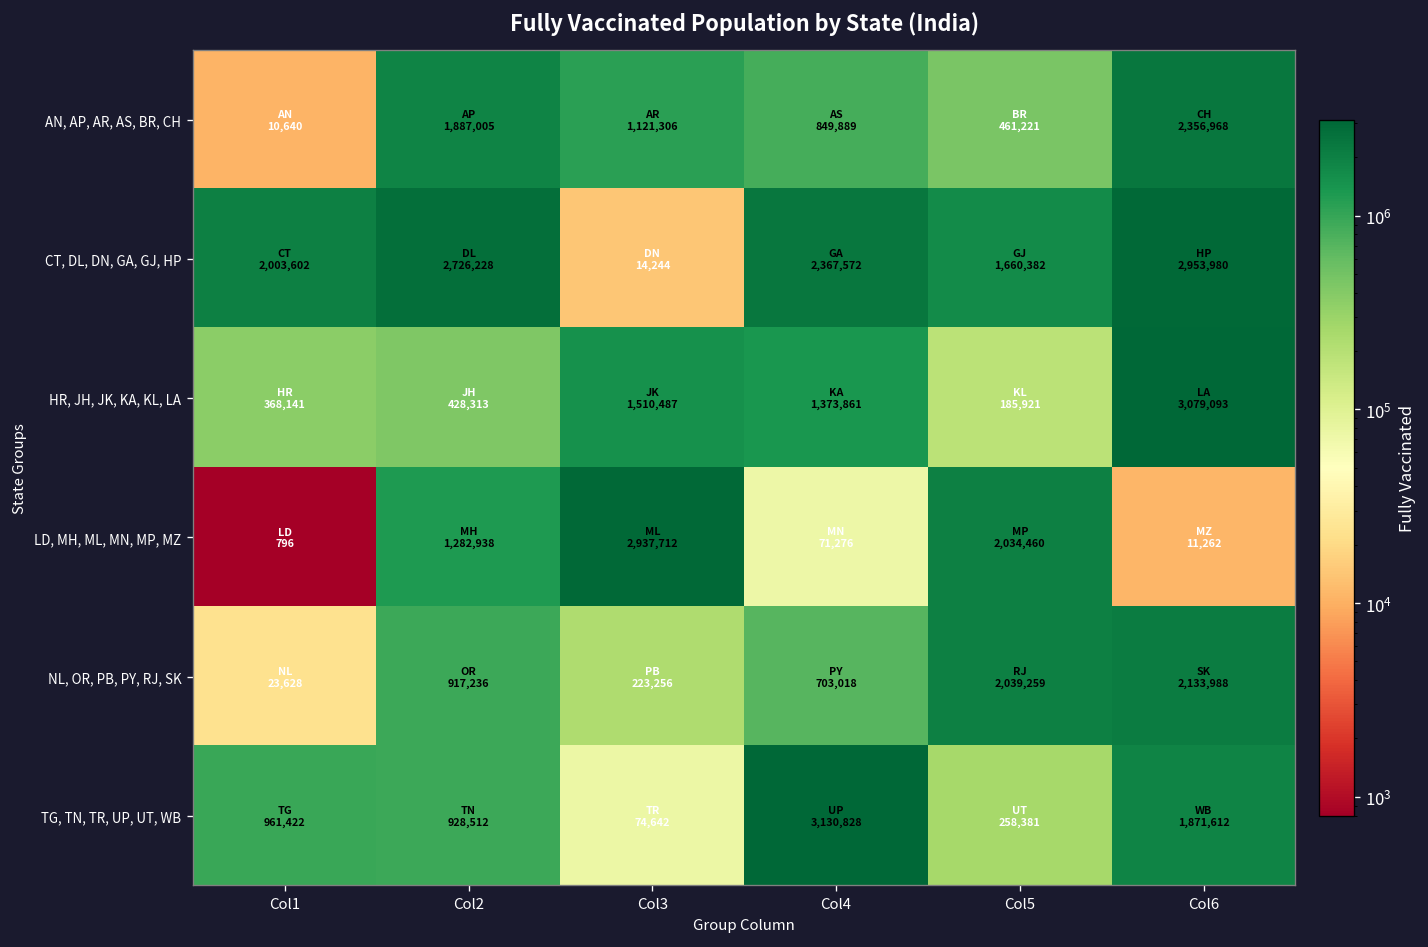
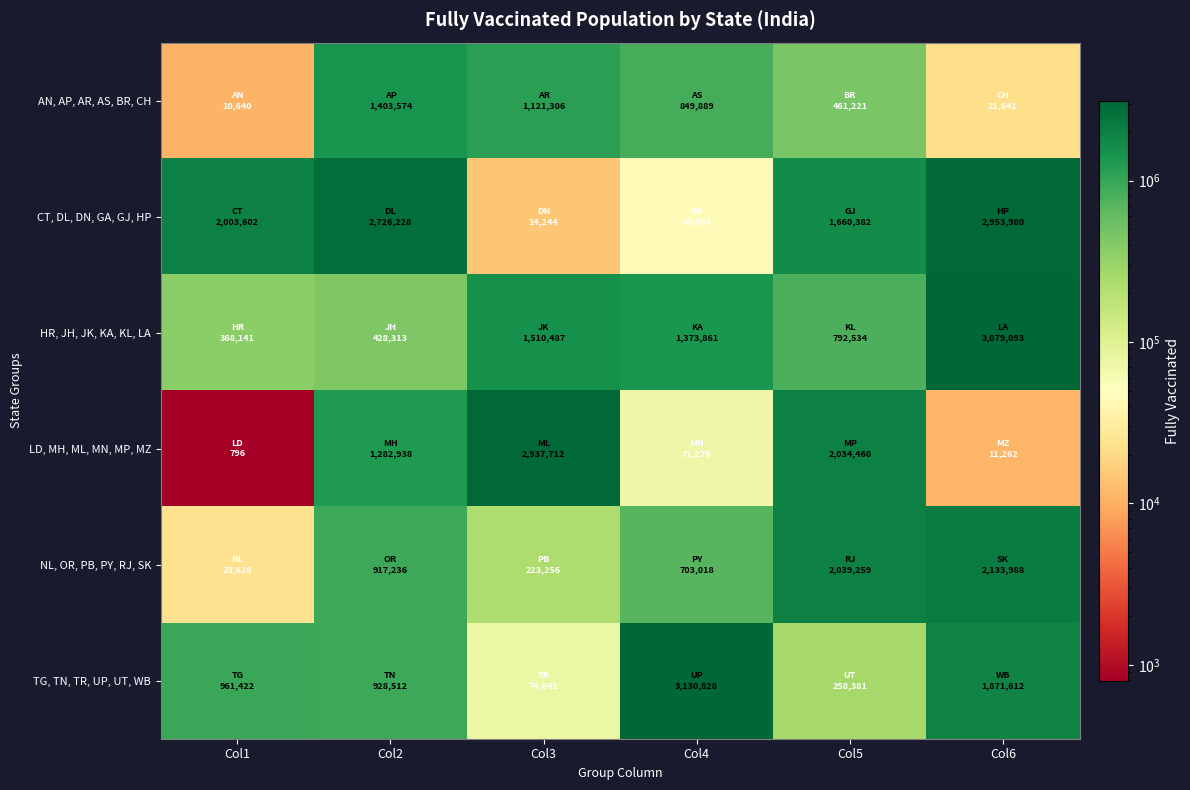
AN, AP, AR, AS, BR, CH, Col2: 1,887,005 -> 1,403,574
AN, AP, AR, AS, BR, CH, Col6: 2,356,968 -> 21,641
CT, DL, DN, GA, GJ, HP, Col4: 2,367,572 -> 46,494
HR, JH, JK, KA, KL, LA, Col5: 185,921 -> 792,534
